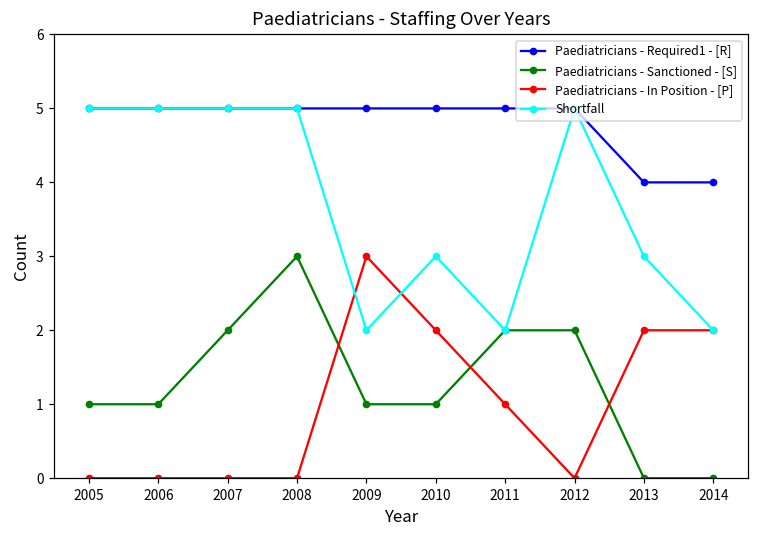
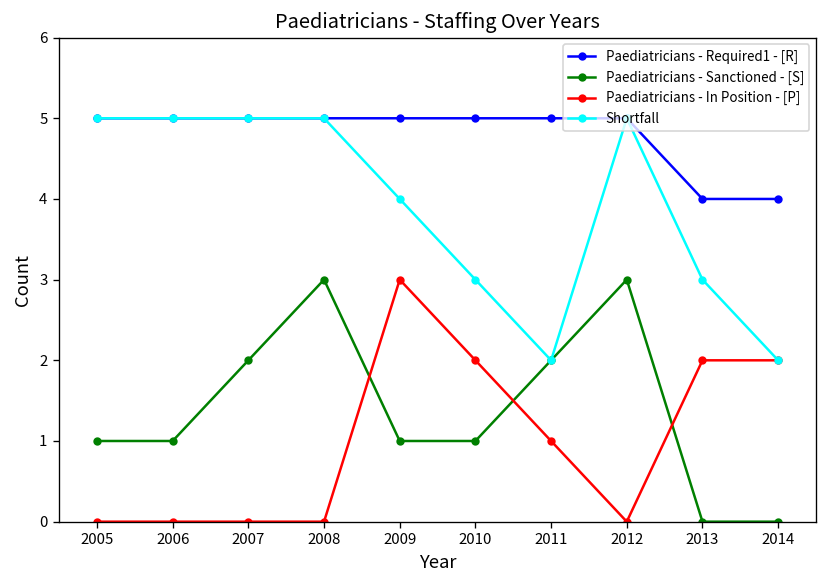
Shortfall, 2009: 2 -> 4
Paediatricians - Sanctioned - [S], 2012: 2 -> 3
